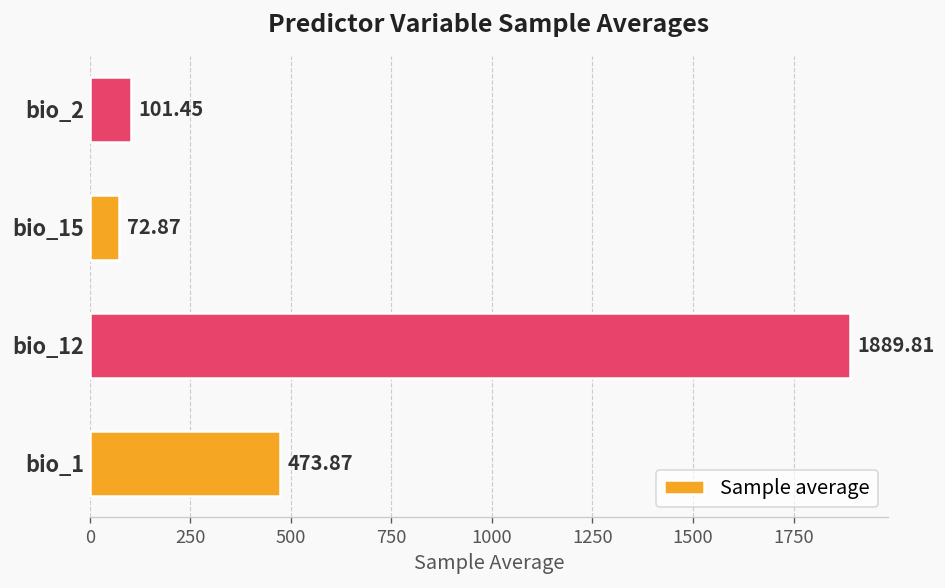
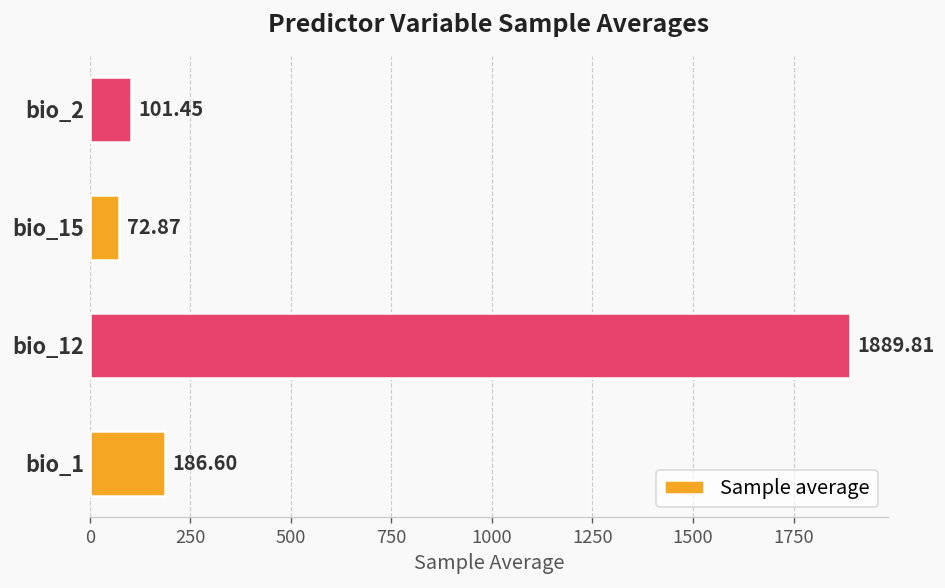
bio_1: 473.87 -> 186.60
